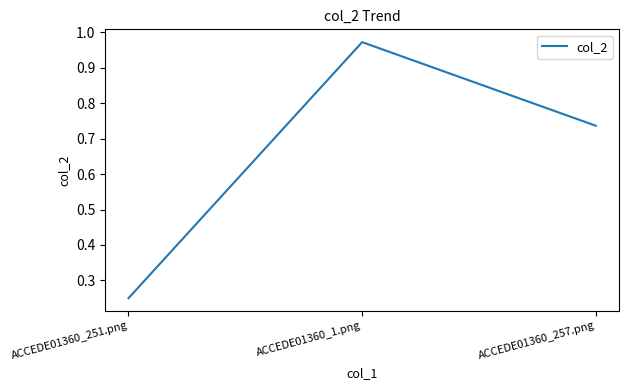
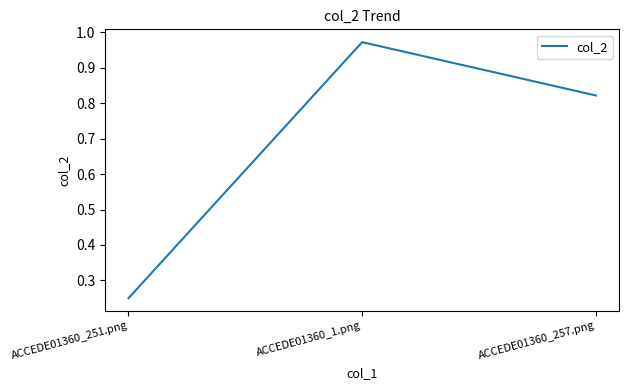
ACCEDE01360_257.png: 0.74 -> 0.82
